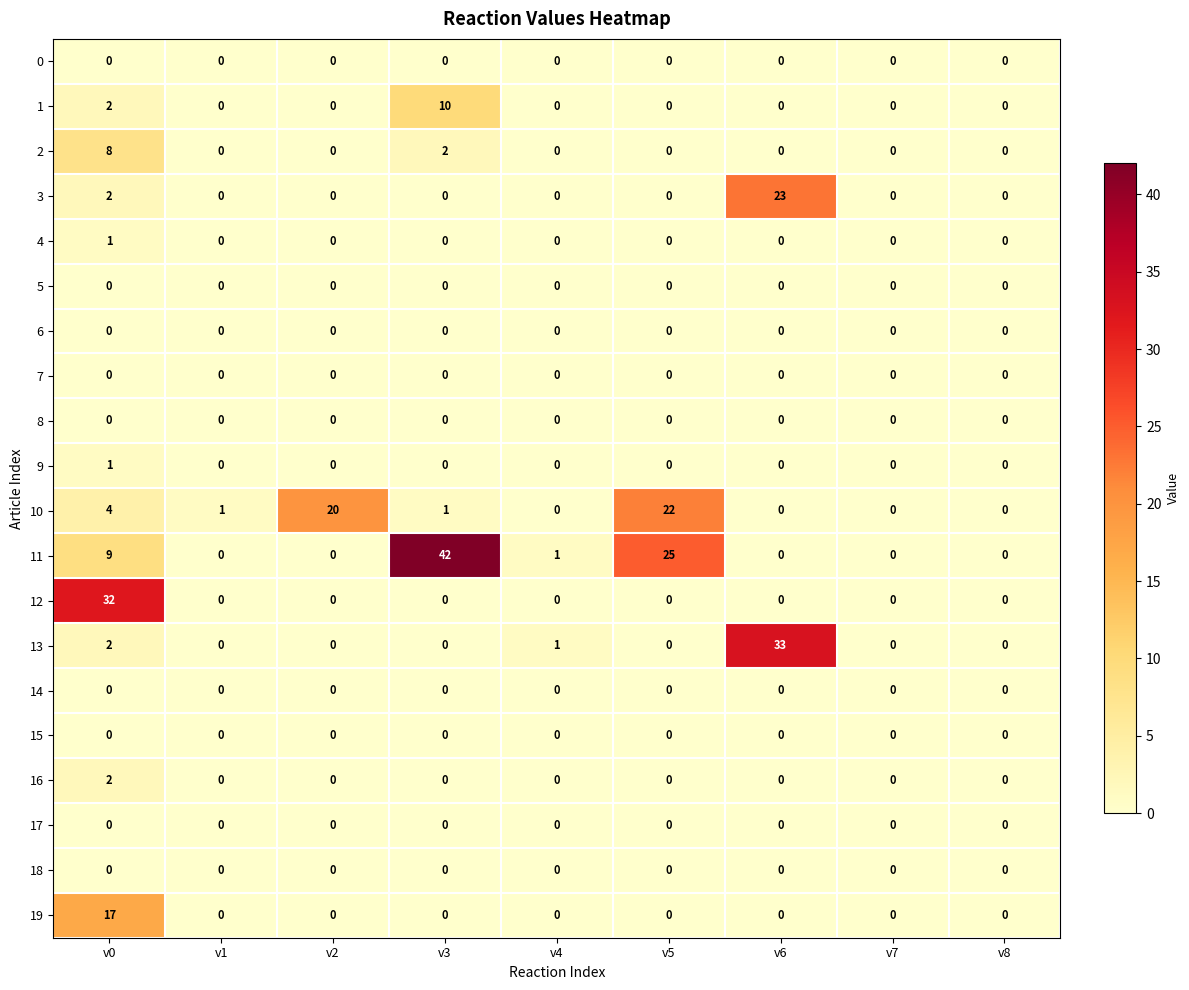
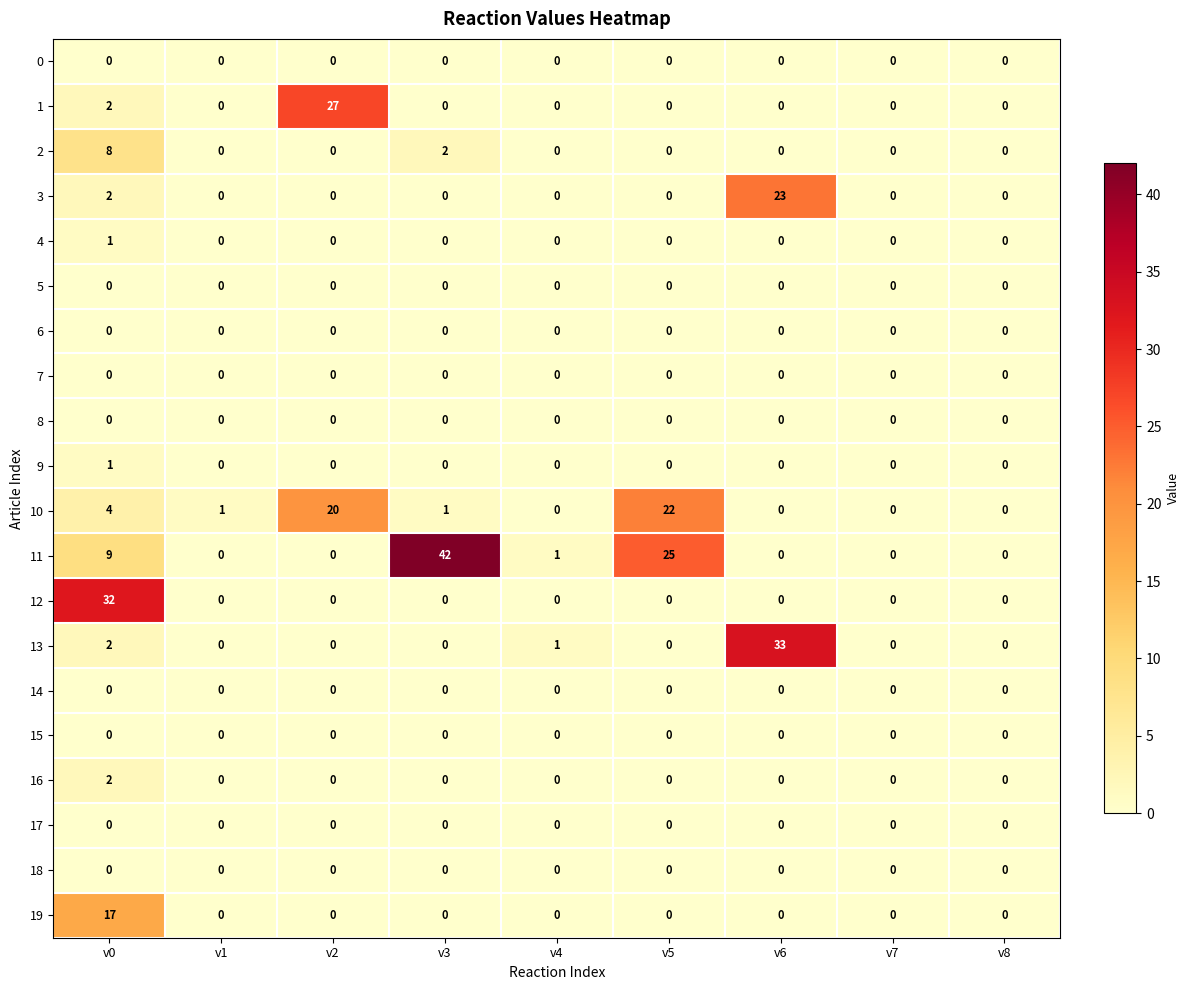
1, v2: 0 -> 27
1, v3: 10 -> 0
